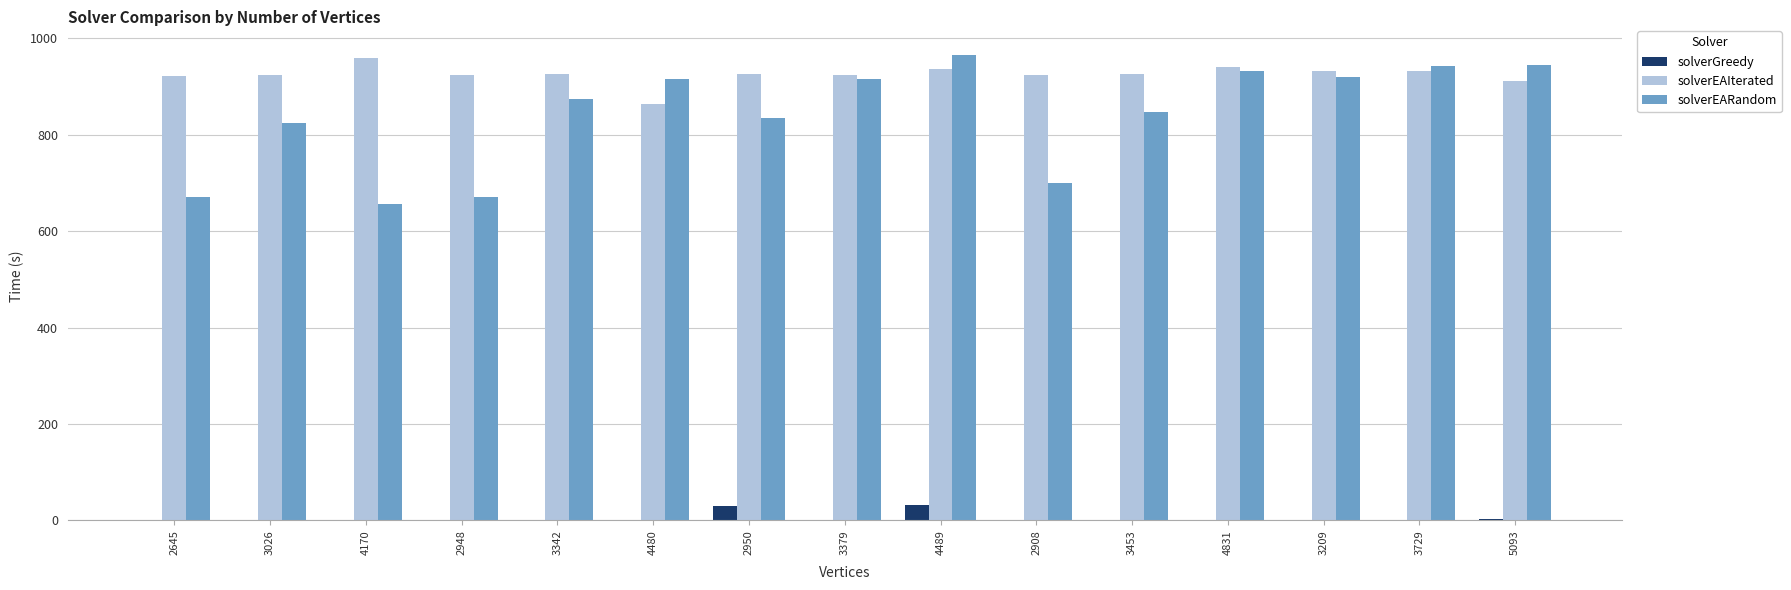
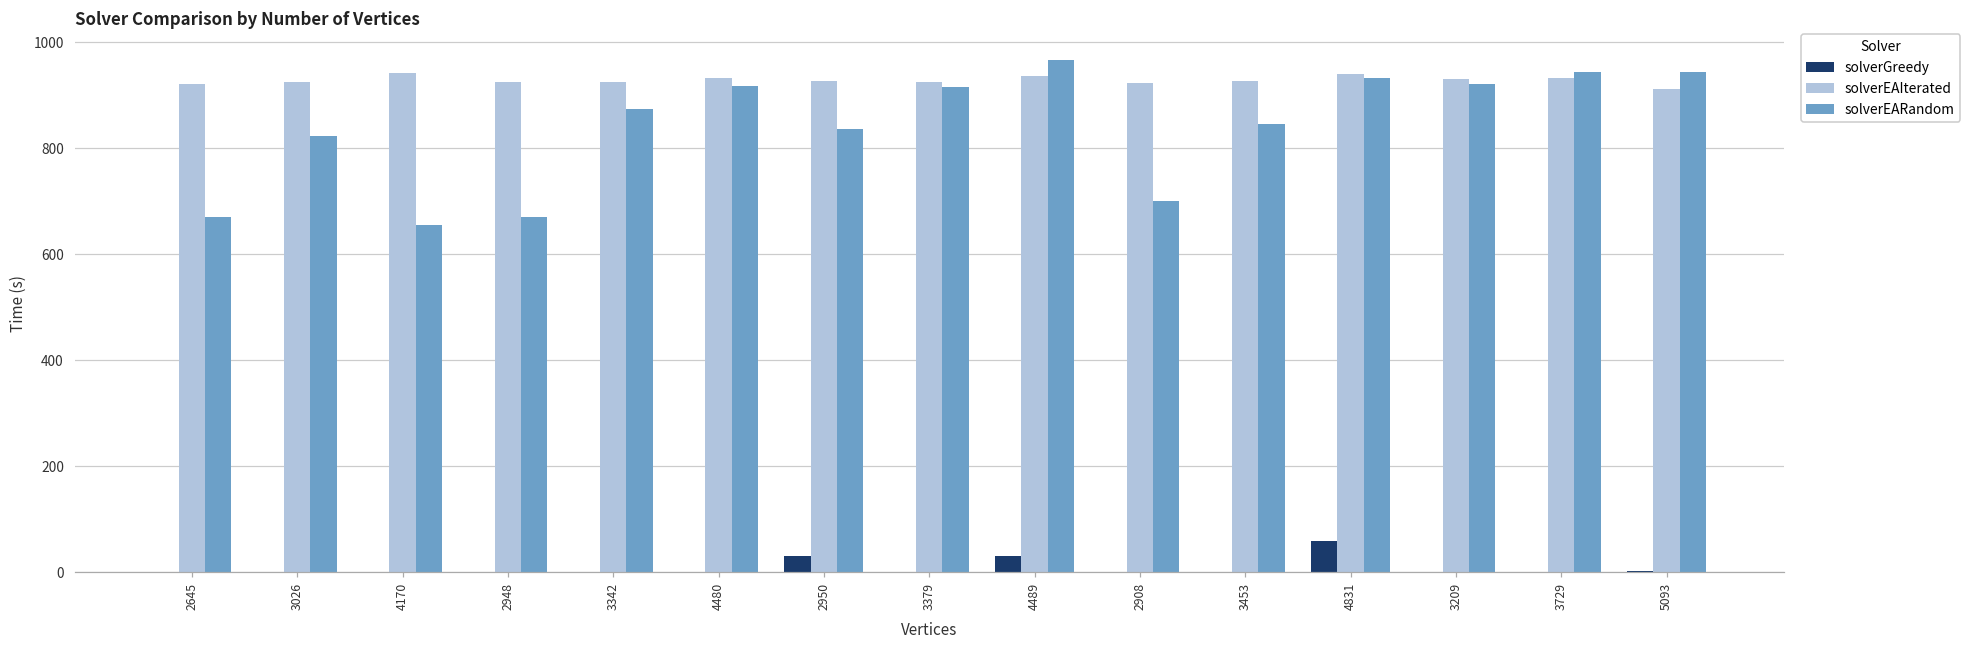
solverEAIterated, 4170: 960 -> 940
solverEAIterated, 4480: 860 -> 930
solverGreedy, 4831: 0 -> 60
